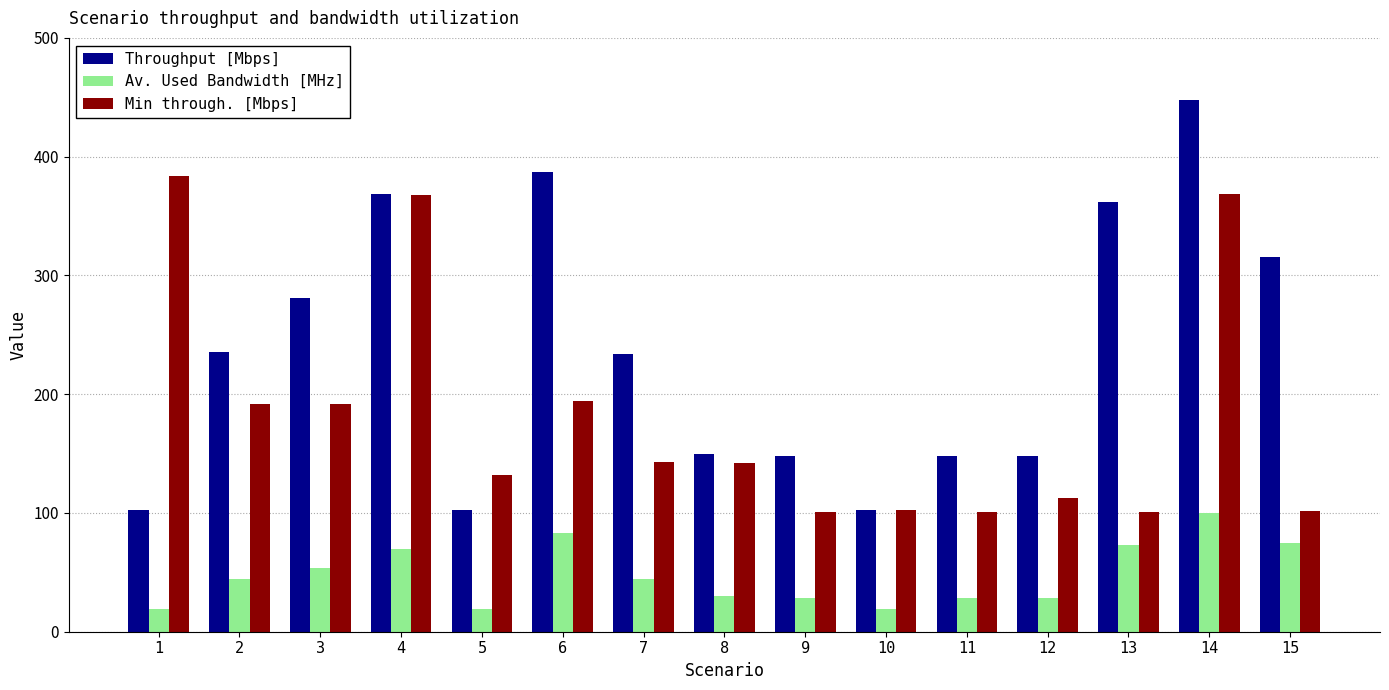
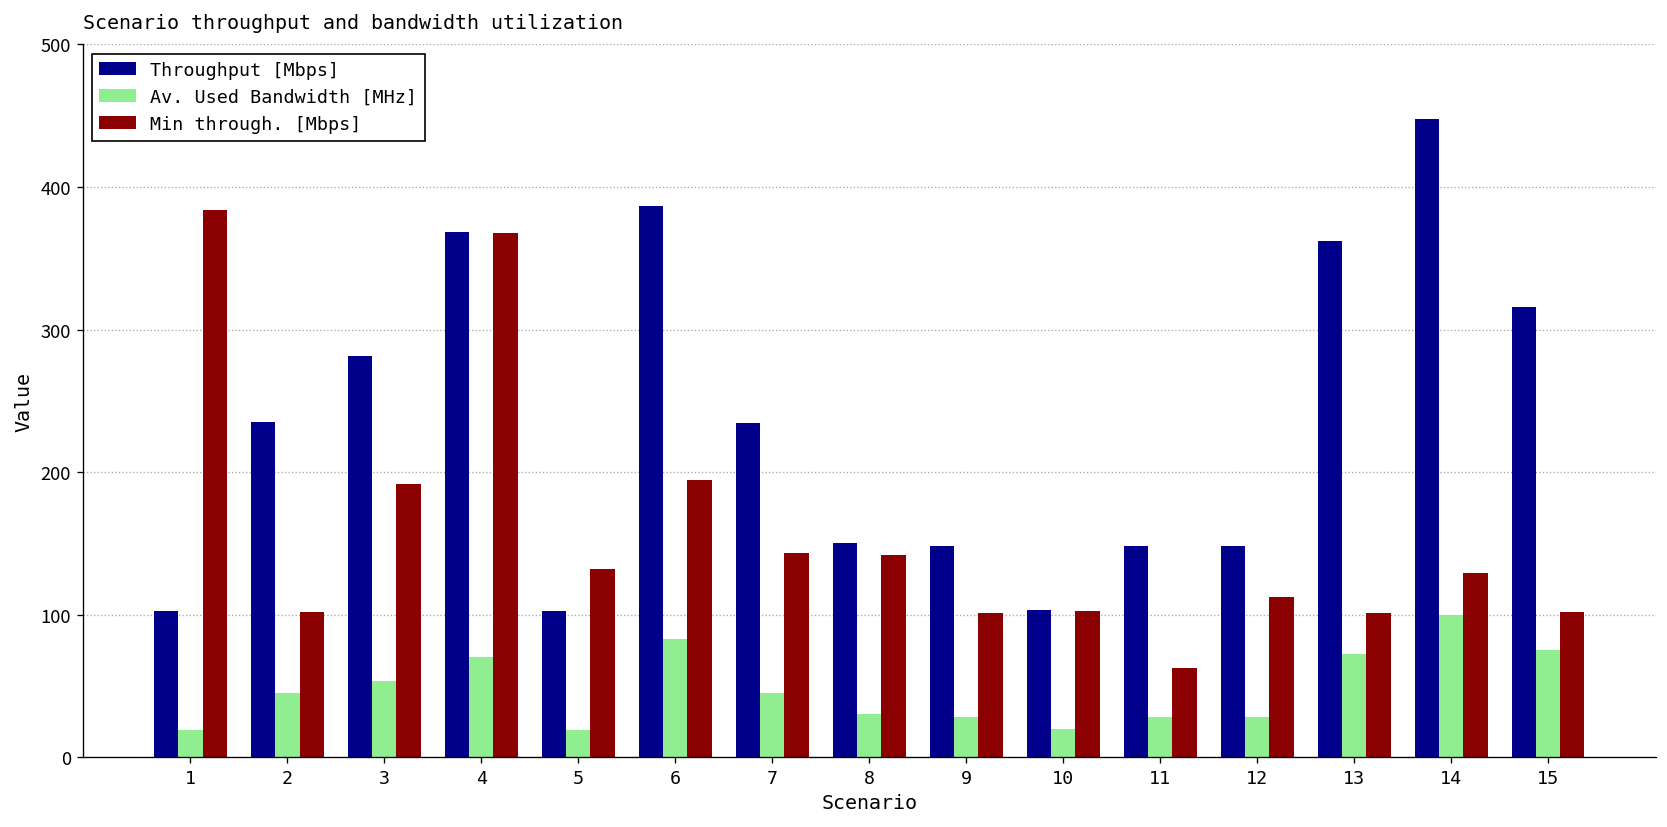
Min through. [Mbps], 2: 192 -> 102
Min through. [Mbps], 11: 101 -> 62
Min through. [Mbps], 14: 368 -> 129
